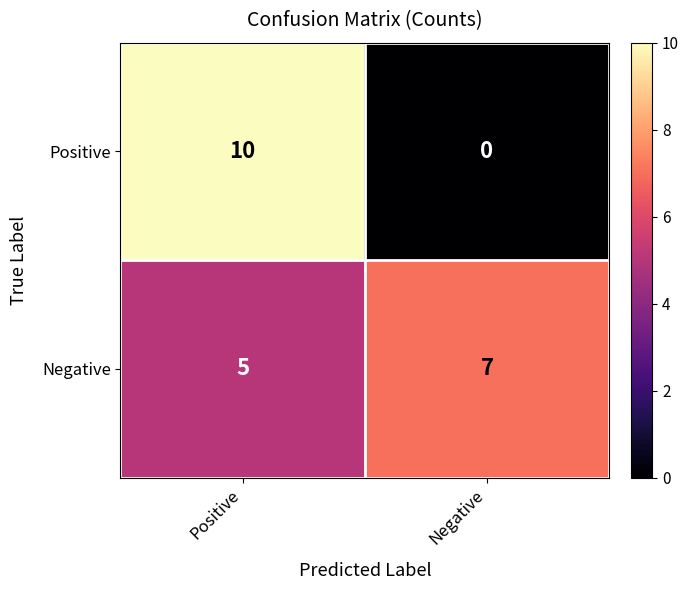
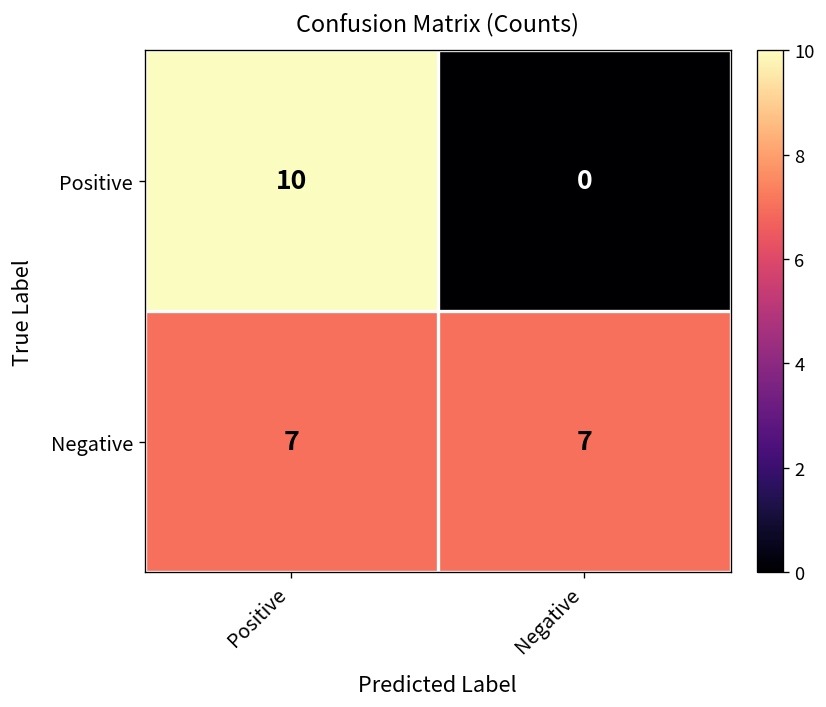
Negative, Positive: 5 -> 7
